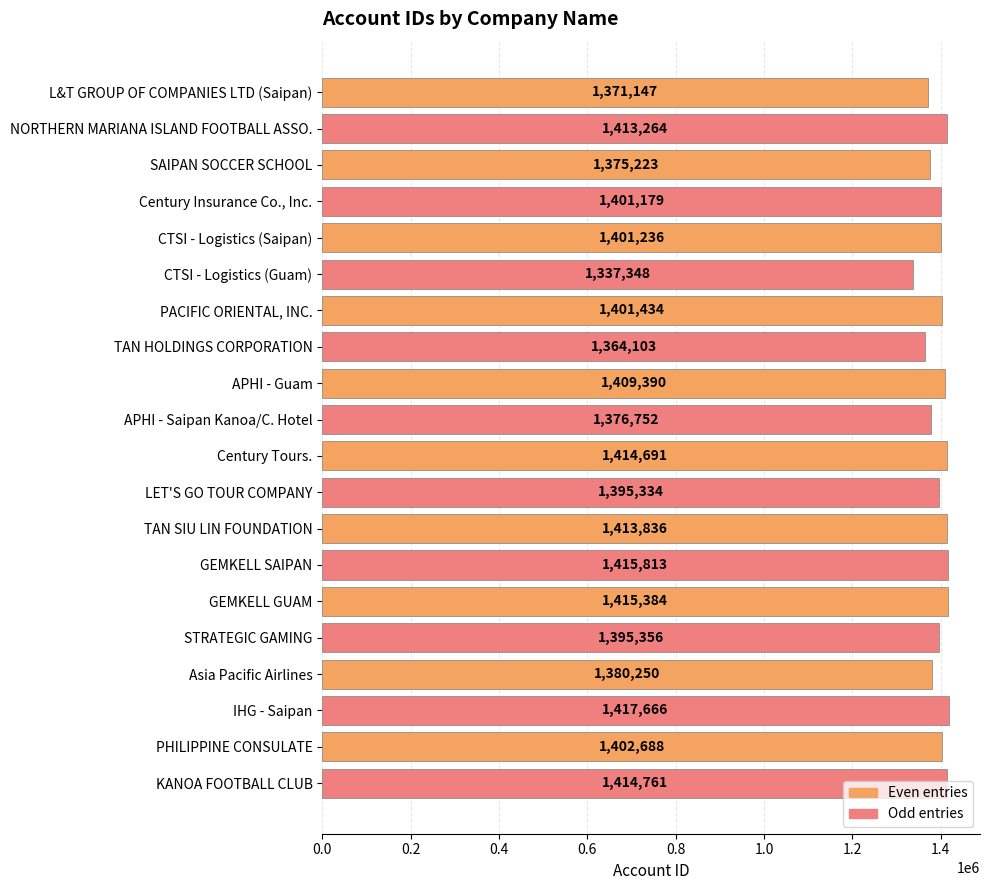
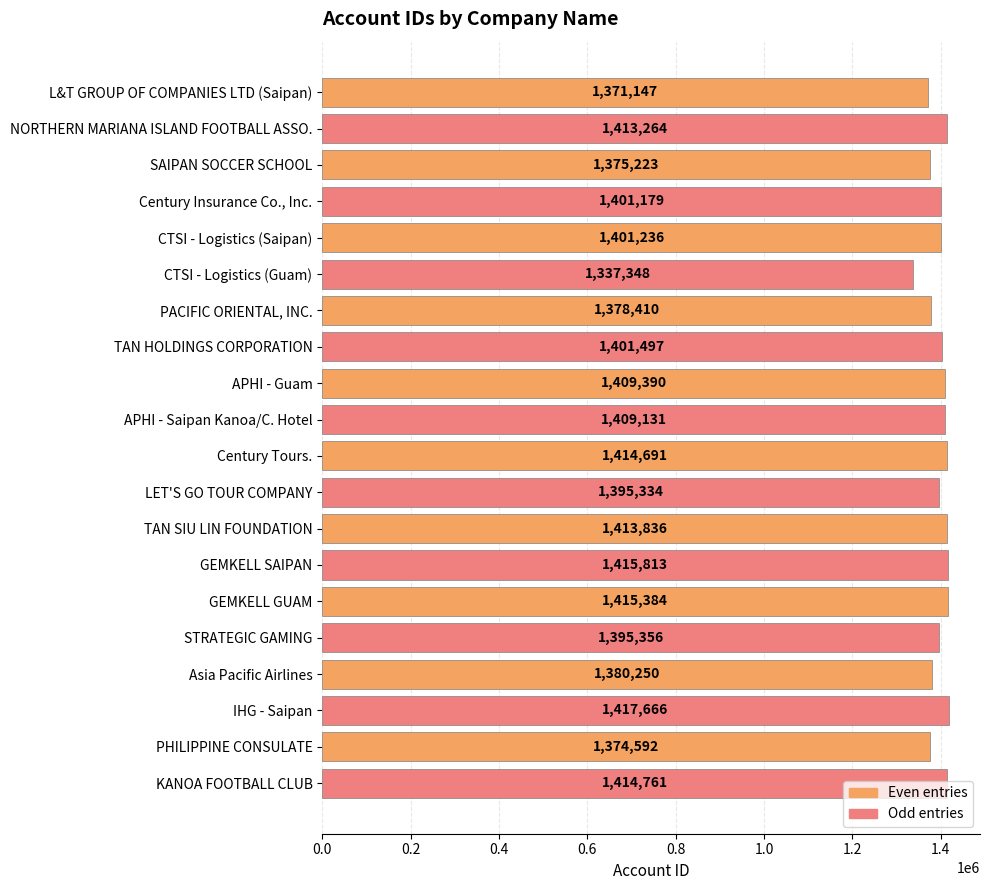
PACIFIC ORIENTAL, INC.: 1,401,434 -> 1,378,410
TAN HOLDINGS CORPORATION: 1,364,103 -> 1,401,497
APHI - Saipan Kanoa/C. Hotel: 1,376,752 -> 1,409,131
PHILIPPINE CONSULATE: 1,402,688 -> 1,374,592
